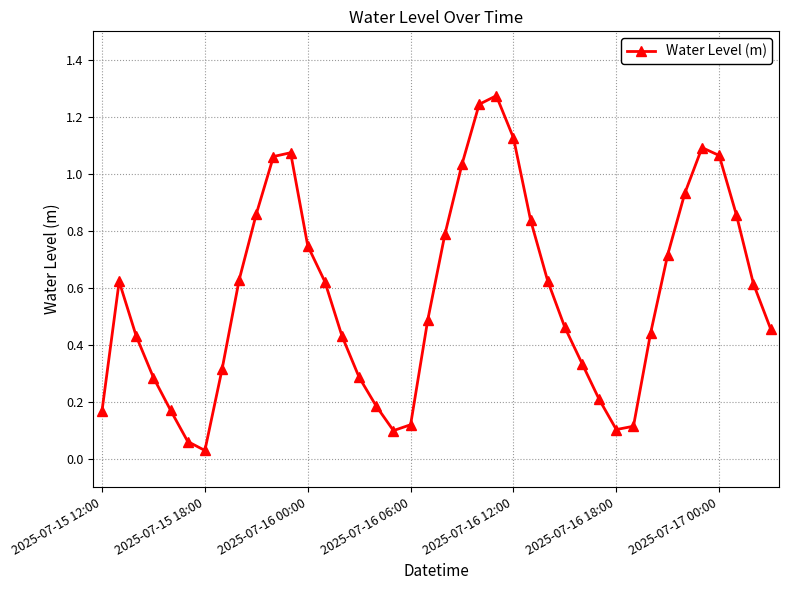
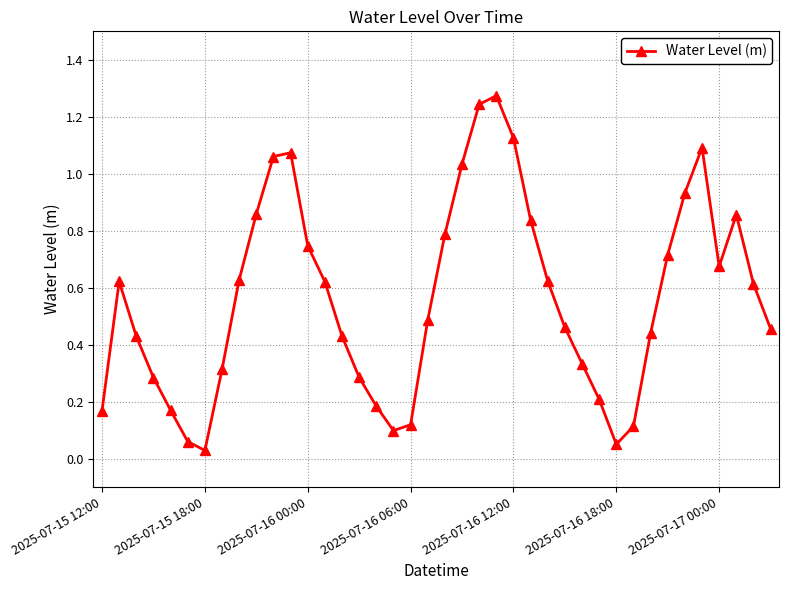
2025-07-16 18:00: 0.10 -> 0.05
2025-07-17 00:00: 1.06 -> 0.67
